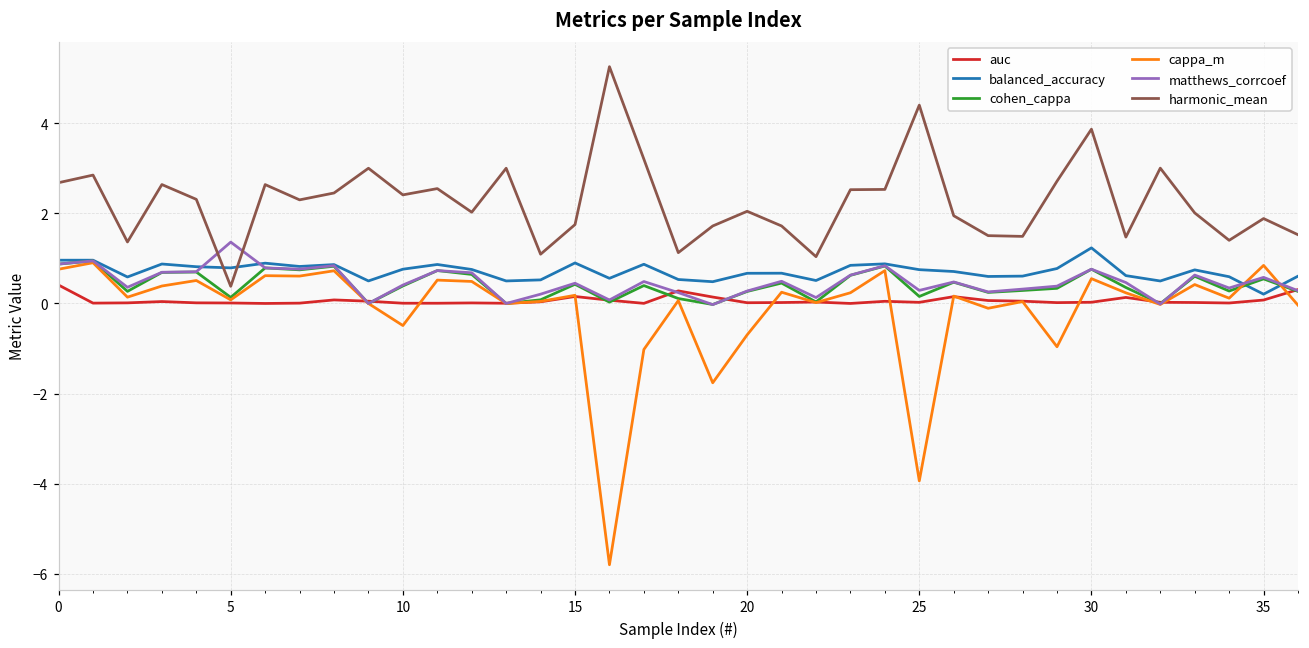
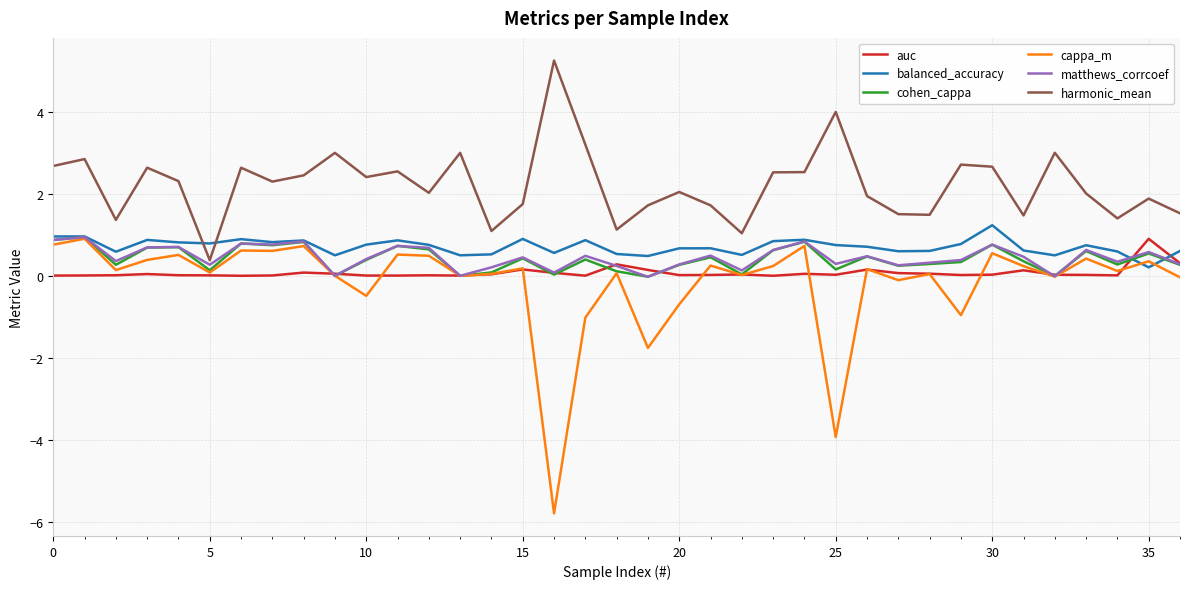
auc, 0: 0.4 -> 0.0
matthews_corrcoef, 5: 1.4 -> 0.3
harmonic_mean, 25: 4.4 -> 4.0
harmonic_mean, 30: 3.9 -> 2.7
auc, 35: 0.1 -> 0.9
cappa_m, 35: 0.8 -> 0.4
